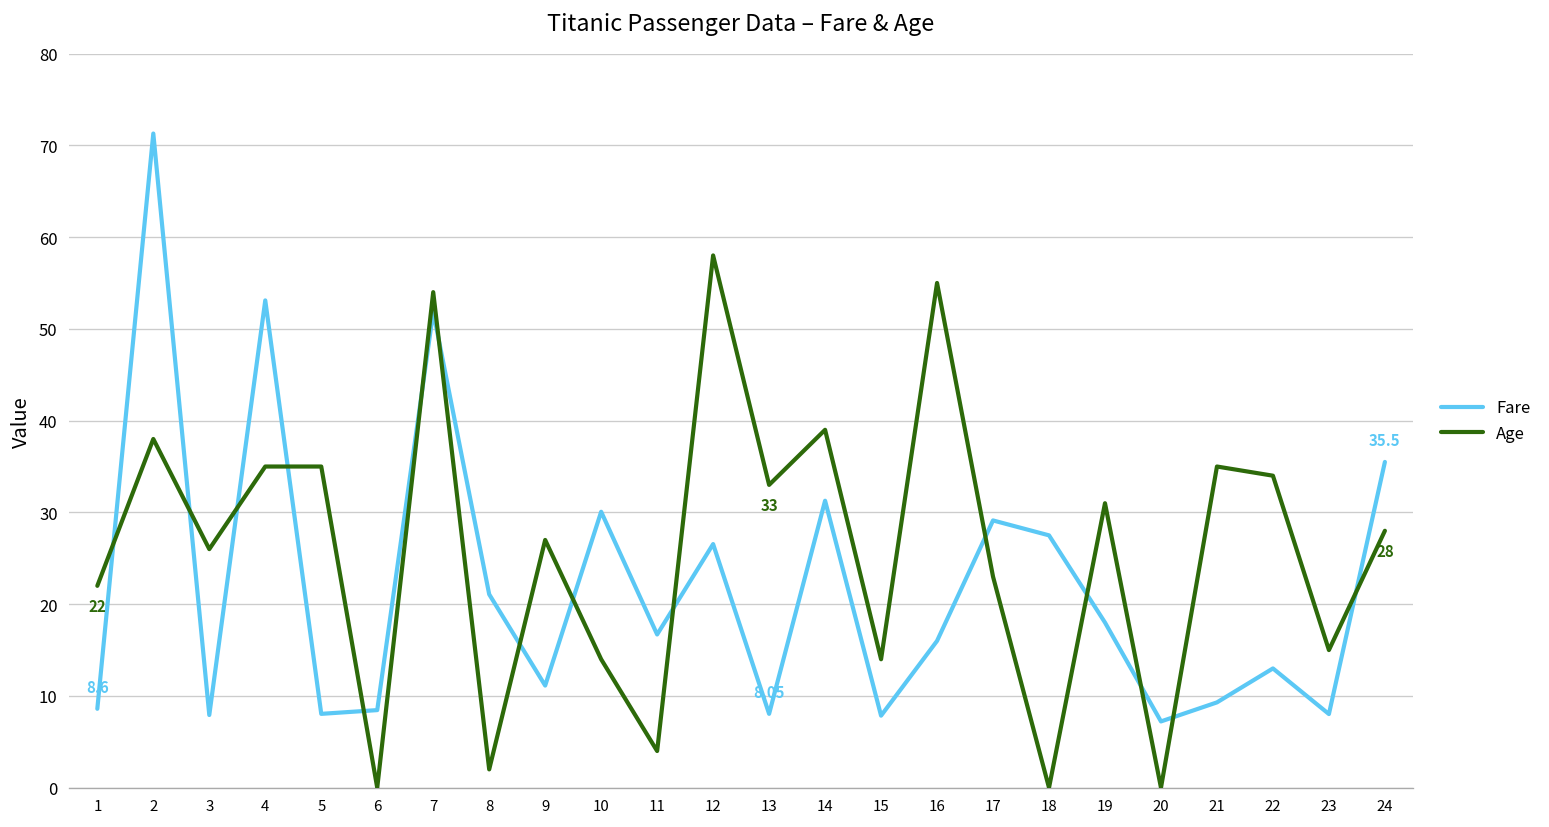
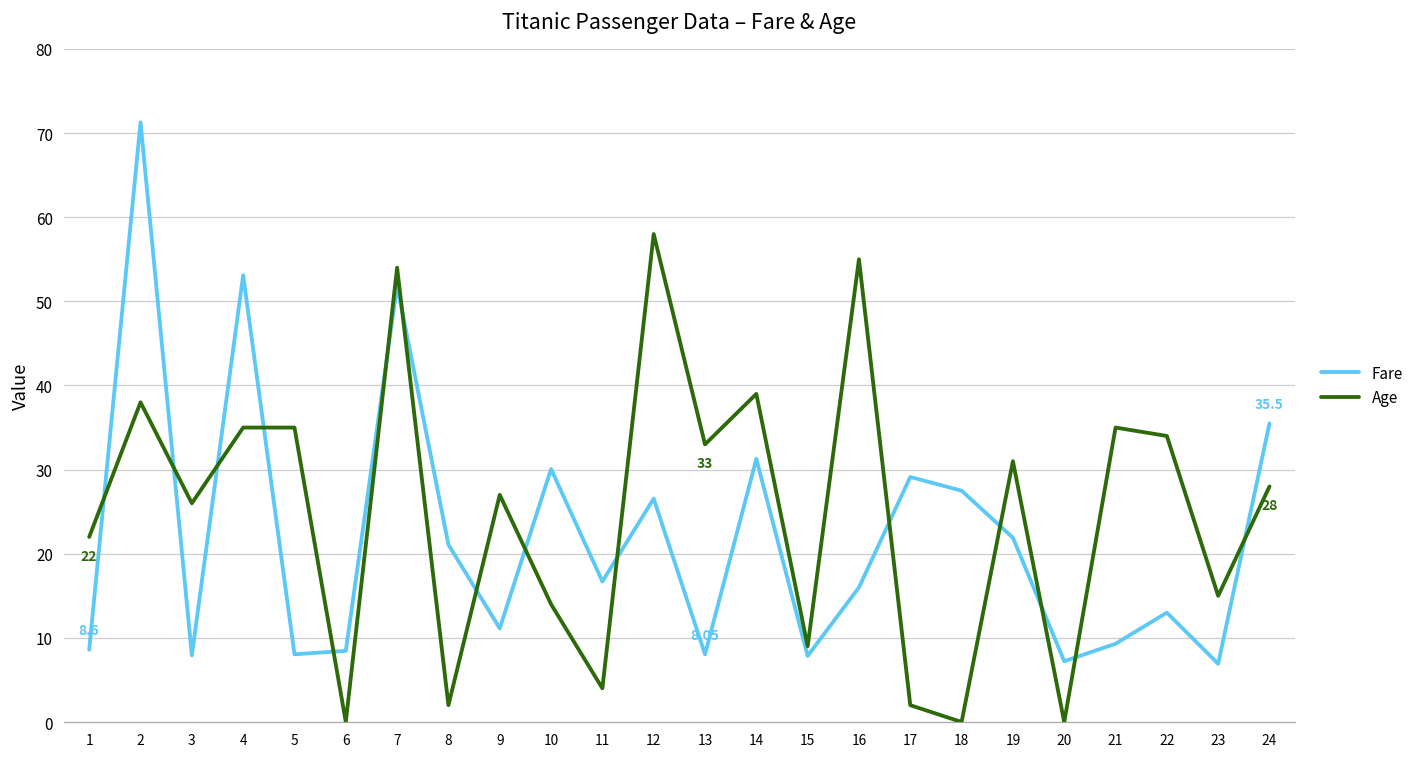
Age, 15: 14 -> 9
Age, 17: 23 -> 2
Fare, 19: 18 -> 22
Fare, 23: 8 -> 7
